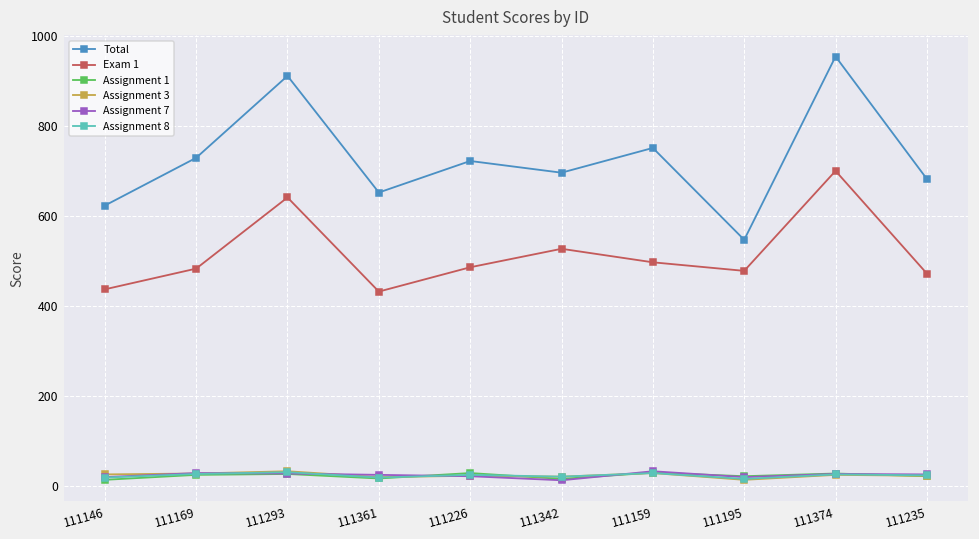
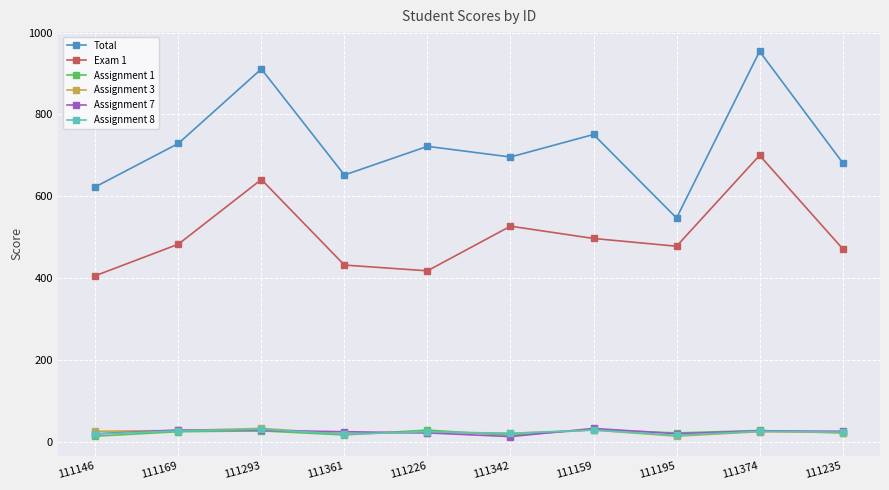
Exam 1, 111146: 440 -> 410
Exam 1, 111226: 490 -> 420
